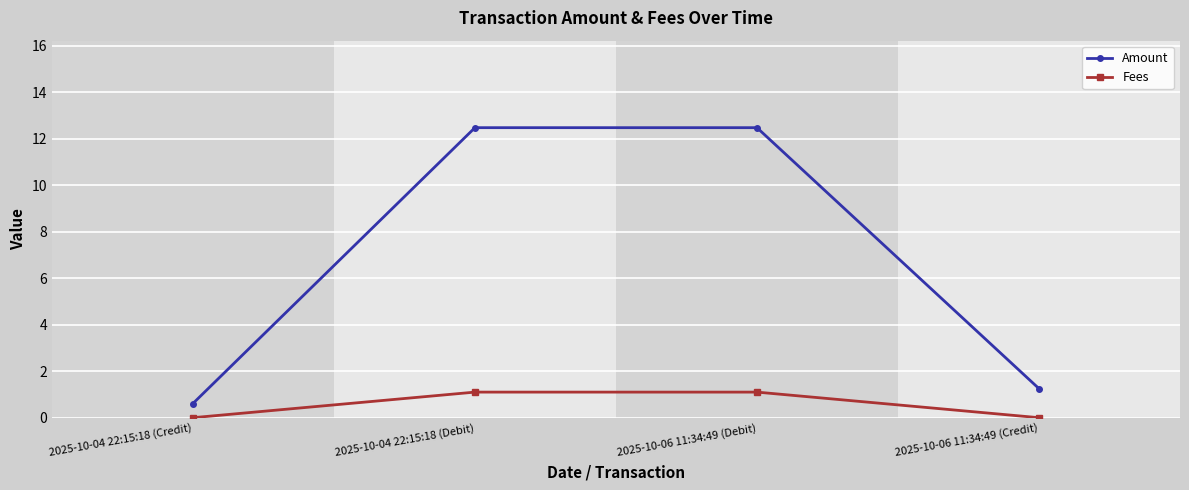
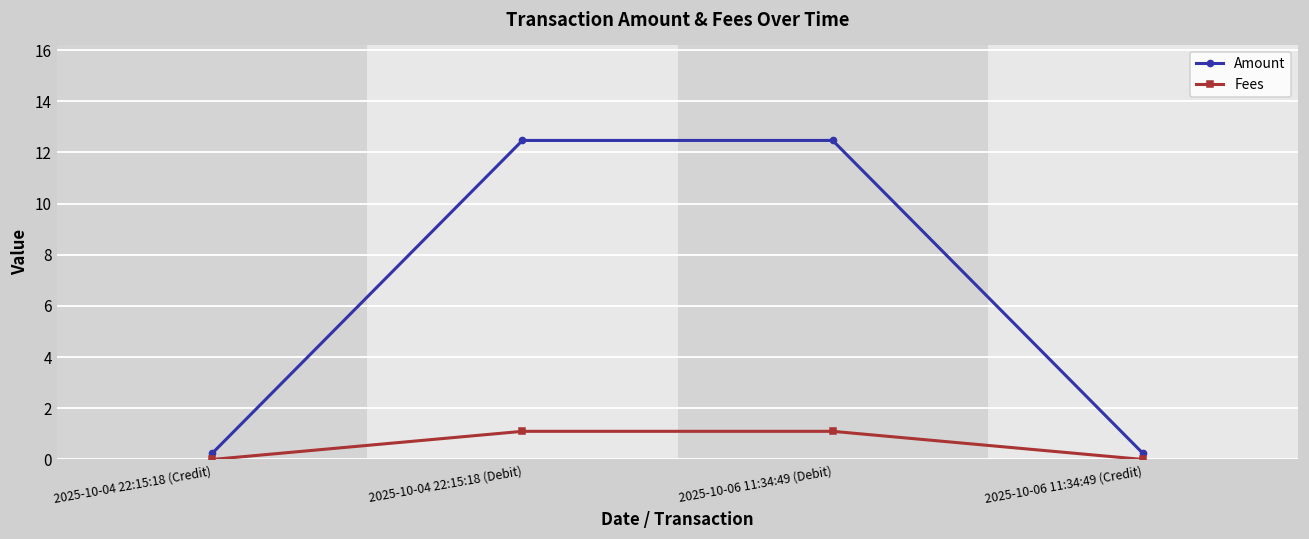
Amount, 2025-10-04 22:15:18 (Credit): 0.6 -> 0.2
Amount, 2025-10-06 11:34:49 (Credit): 1.3 -> 0.2
